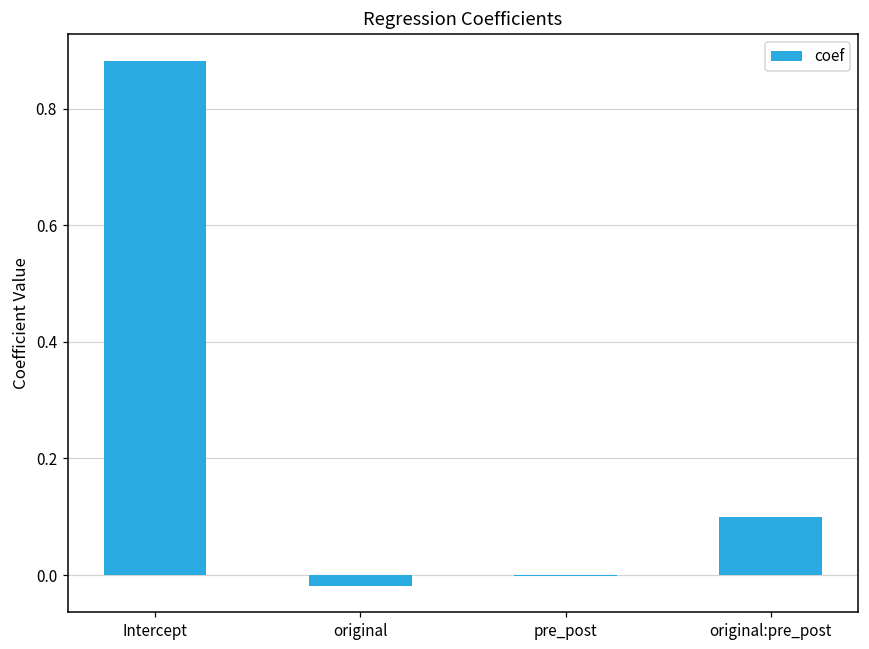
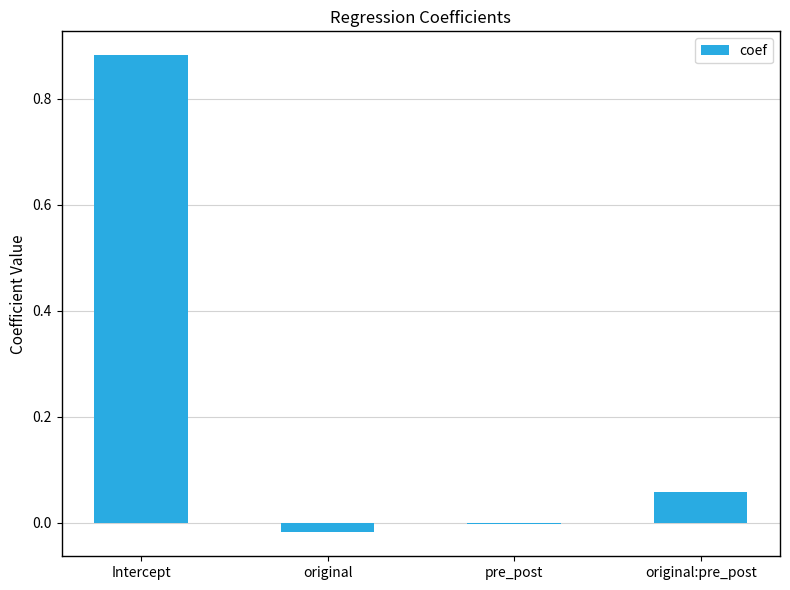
original:pre_post: 0.10 -> 0.06
